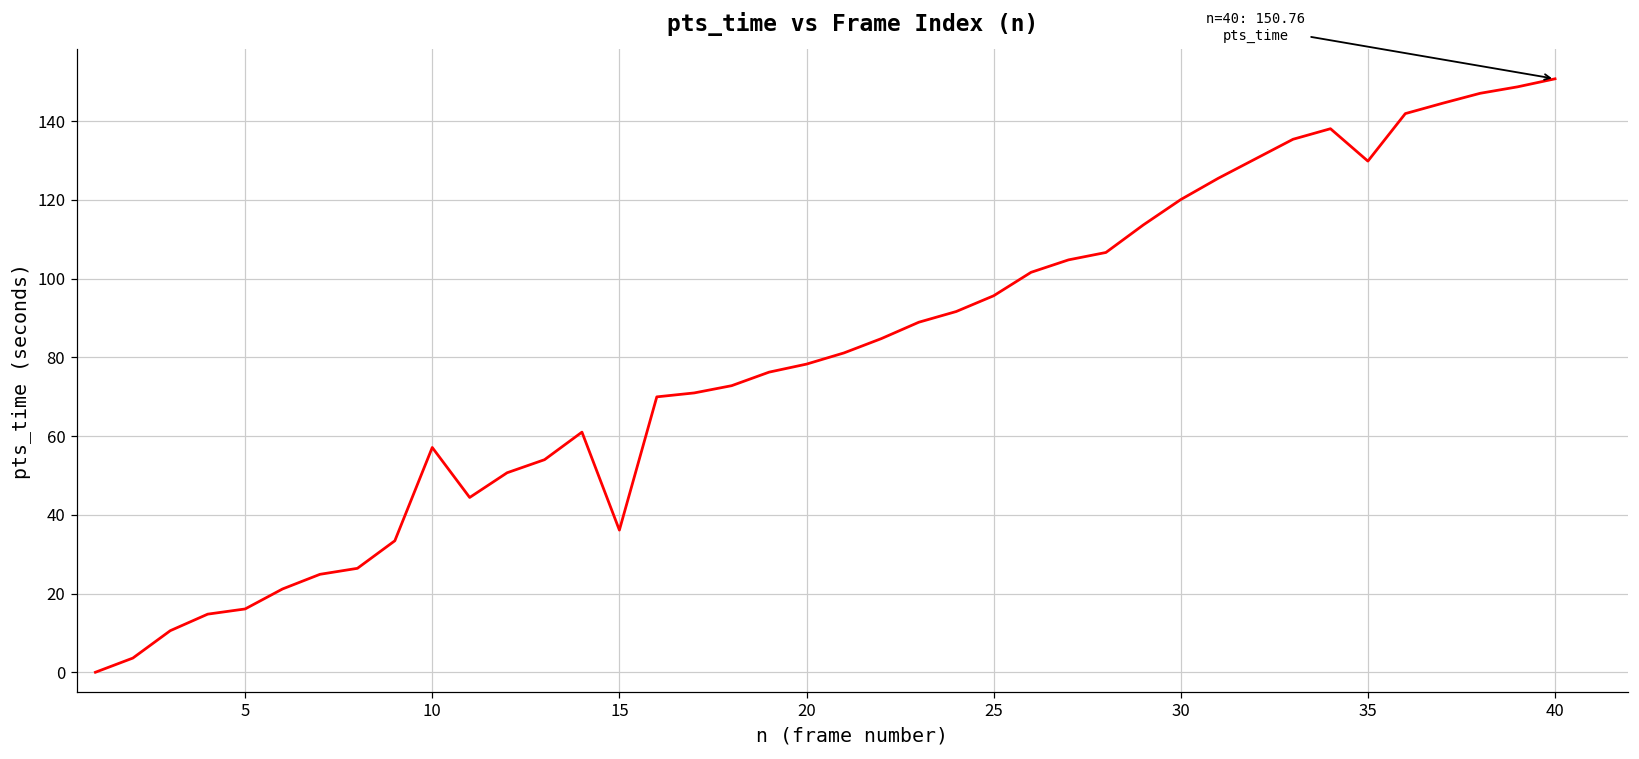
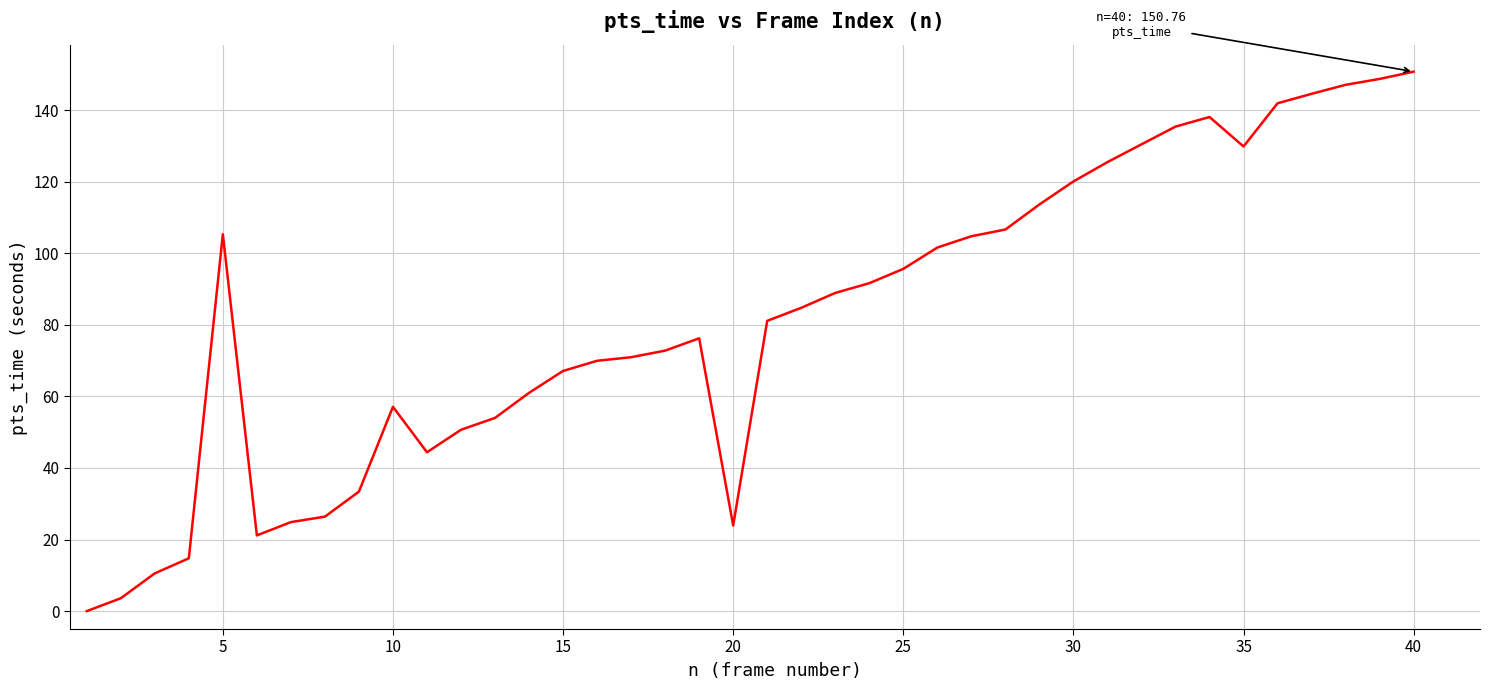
5: 16 -> 105
15: 36 -> 67
20: 78 -> 24
